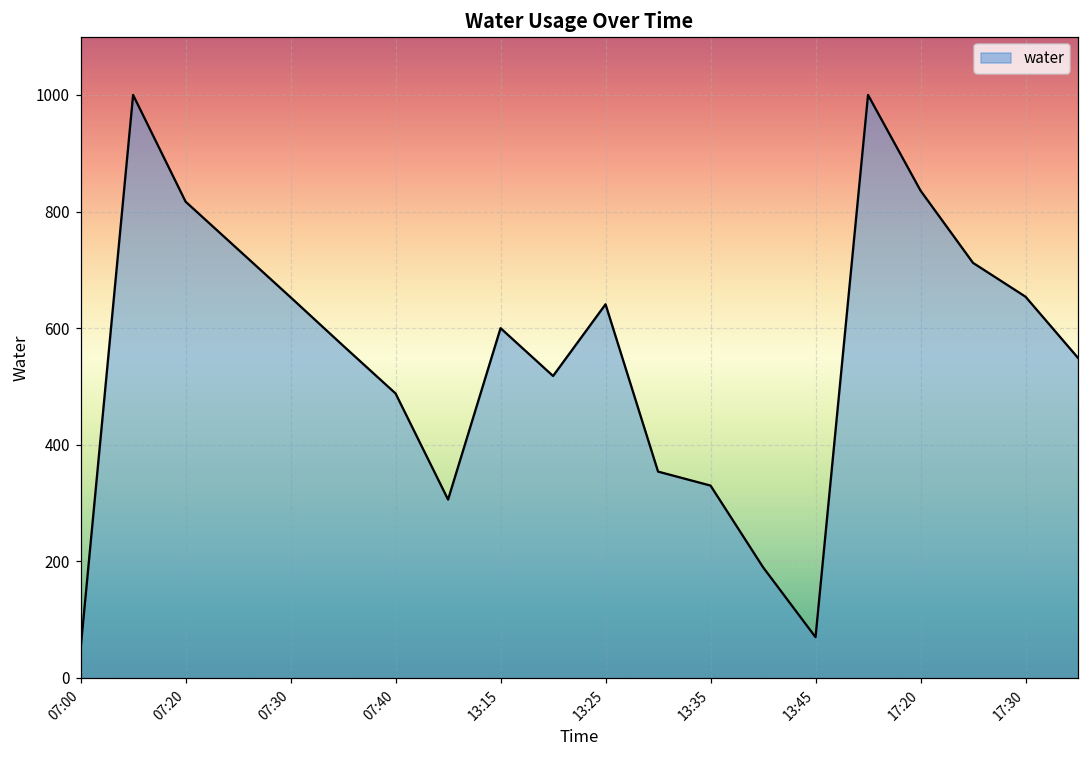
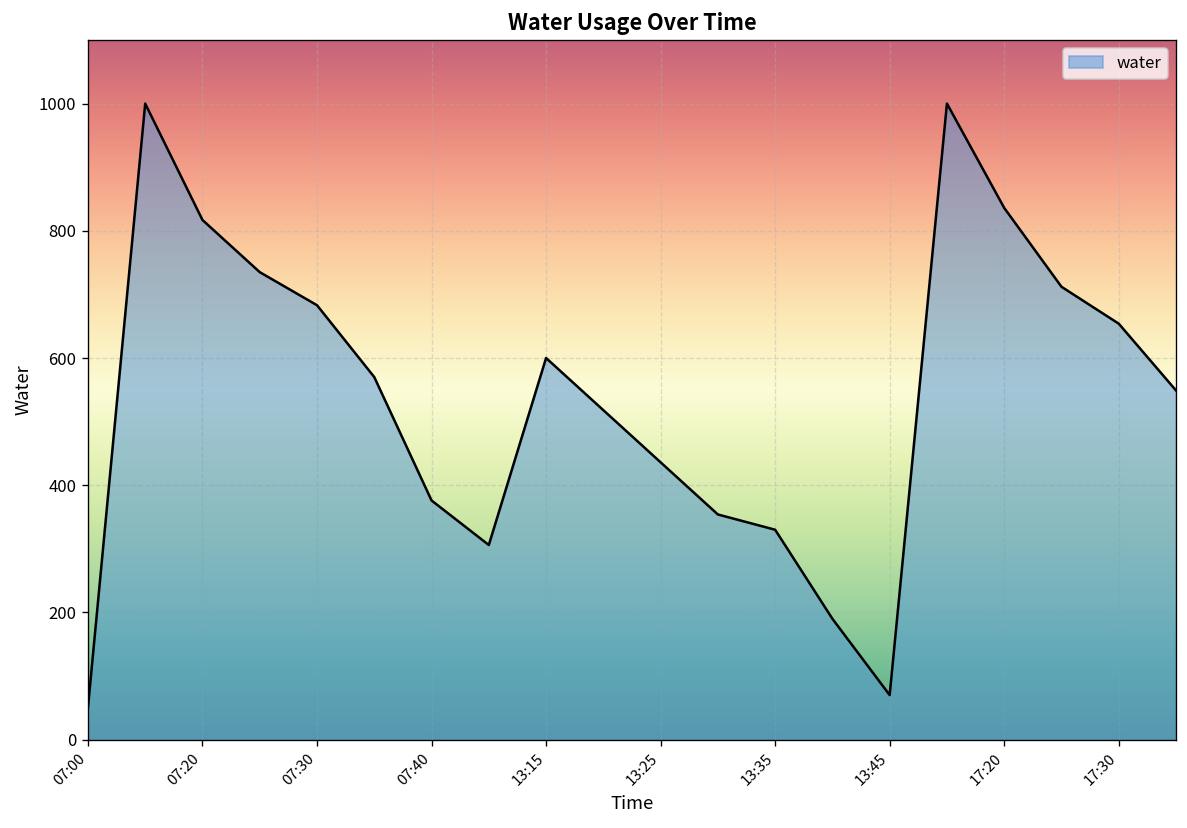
07:30: 650 -> 680
07:40: 490 -> 380
13:25: 640 -> 440
